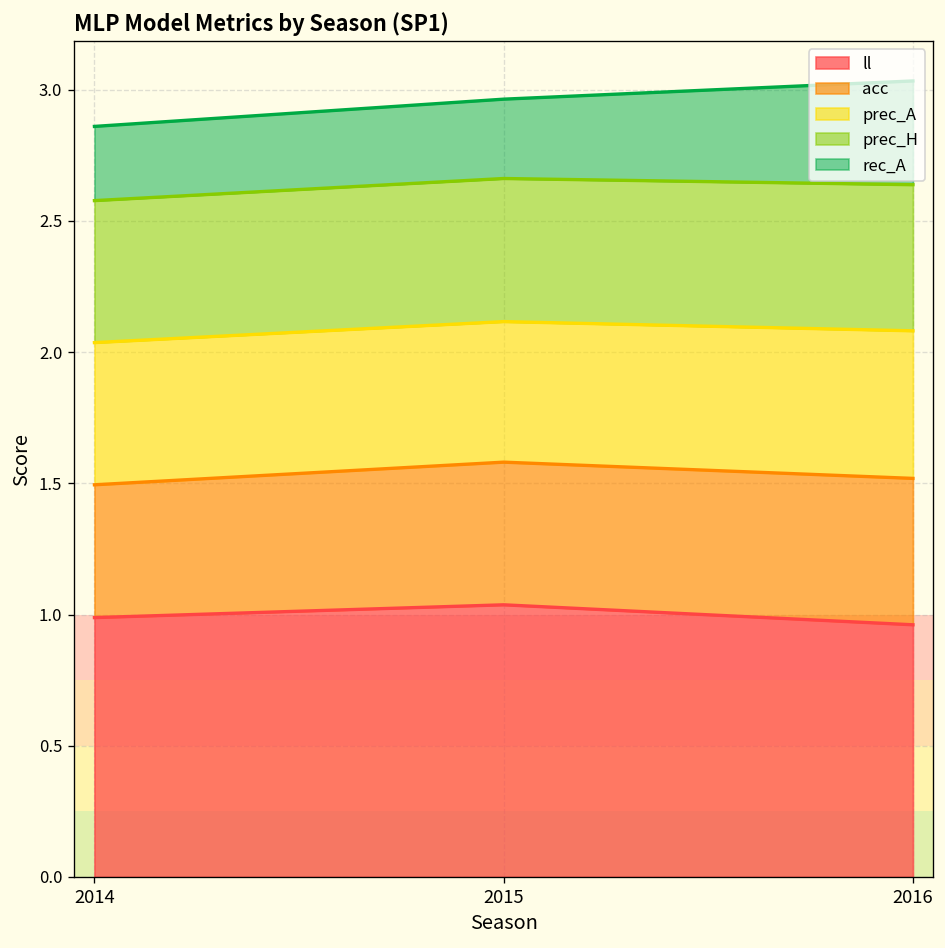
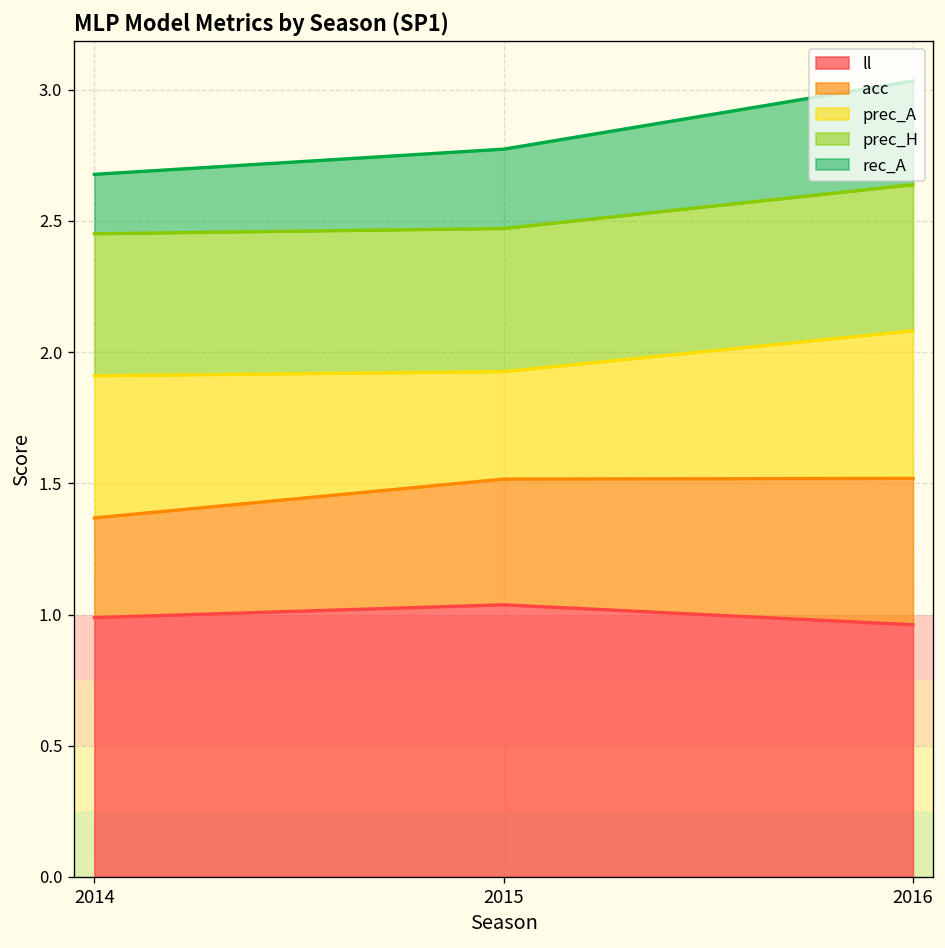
acc, 2014: 0.51 -> 0.38
rec_A, 2014: 0.28 -> 0.23
acc, 2015: 0.54 -> 0.48
prec_A, 2015: 0.54 -> 0.41
